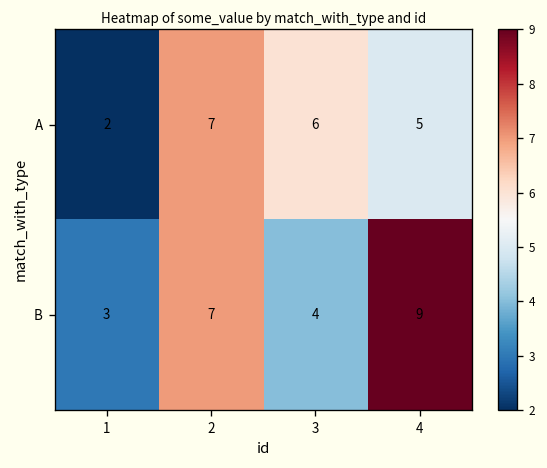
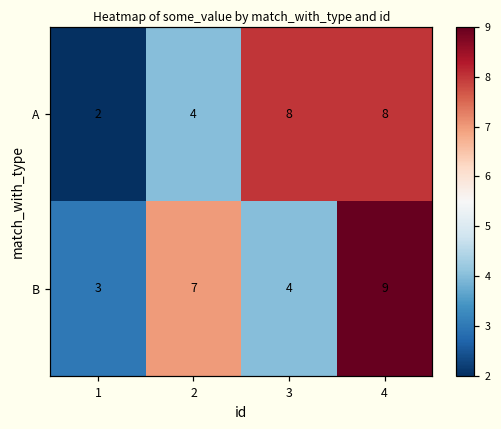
A, 2: 7 -> 4
A, 3: 6 -> 8
A, 4: 5 -> 8
